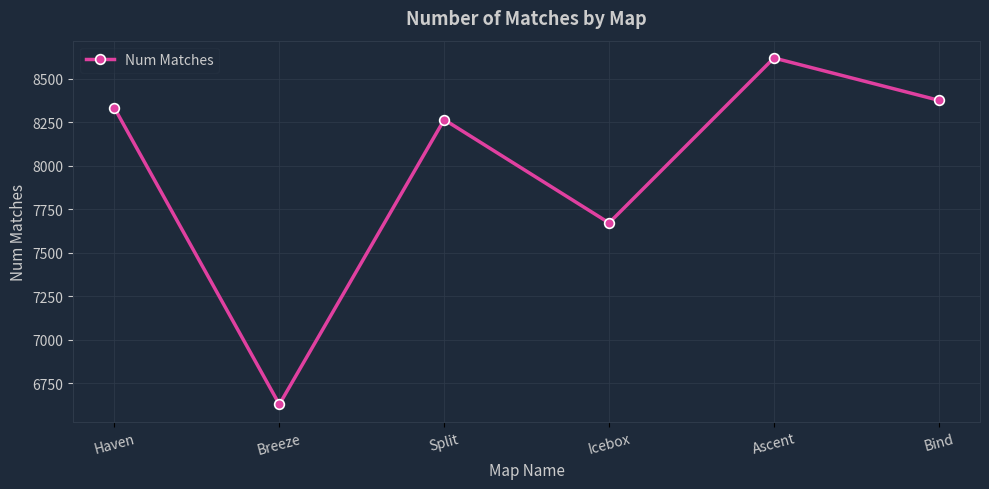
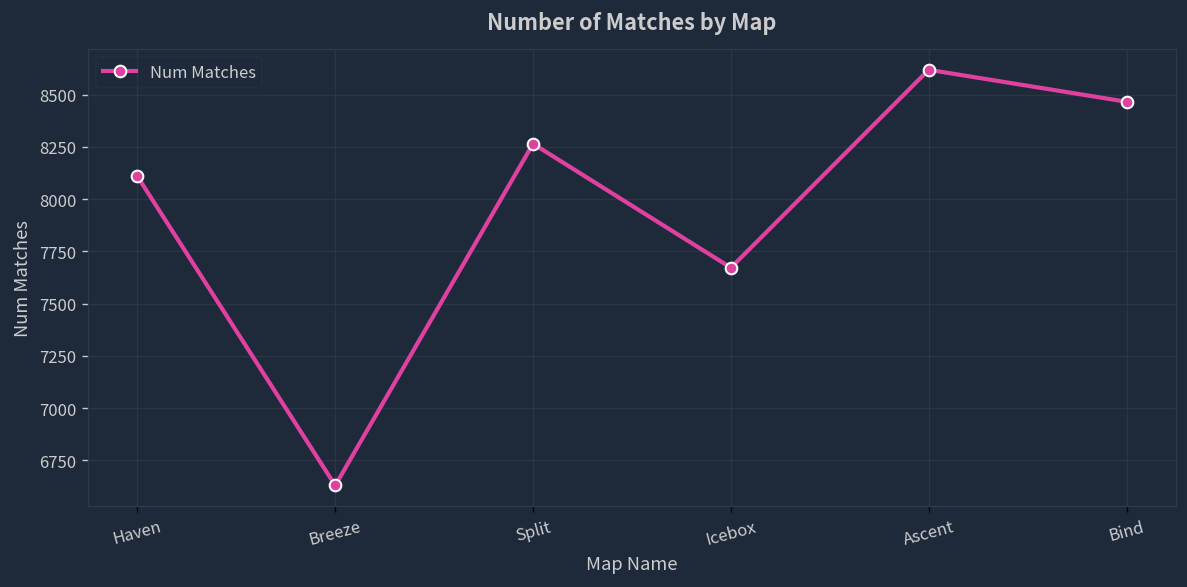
Haven: 8330 -> 8110
Bind: 8380 -> 8470
